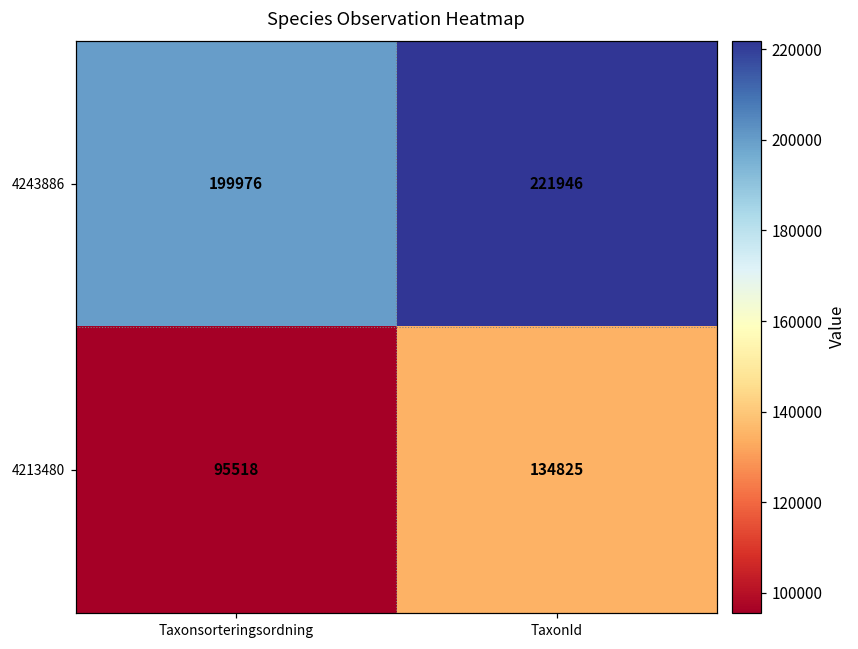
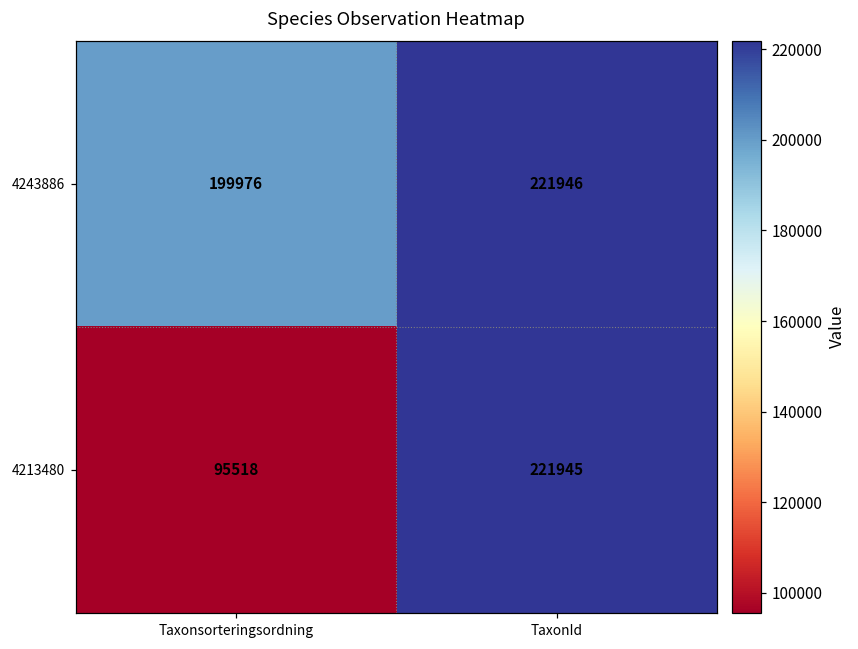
4213480, TaxonId: 134825 -> 221945
